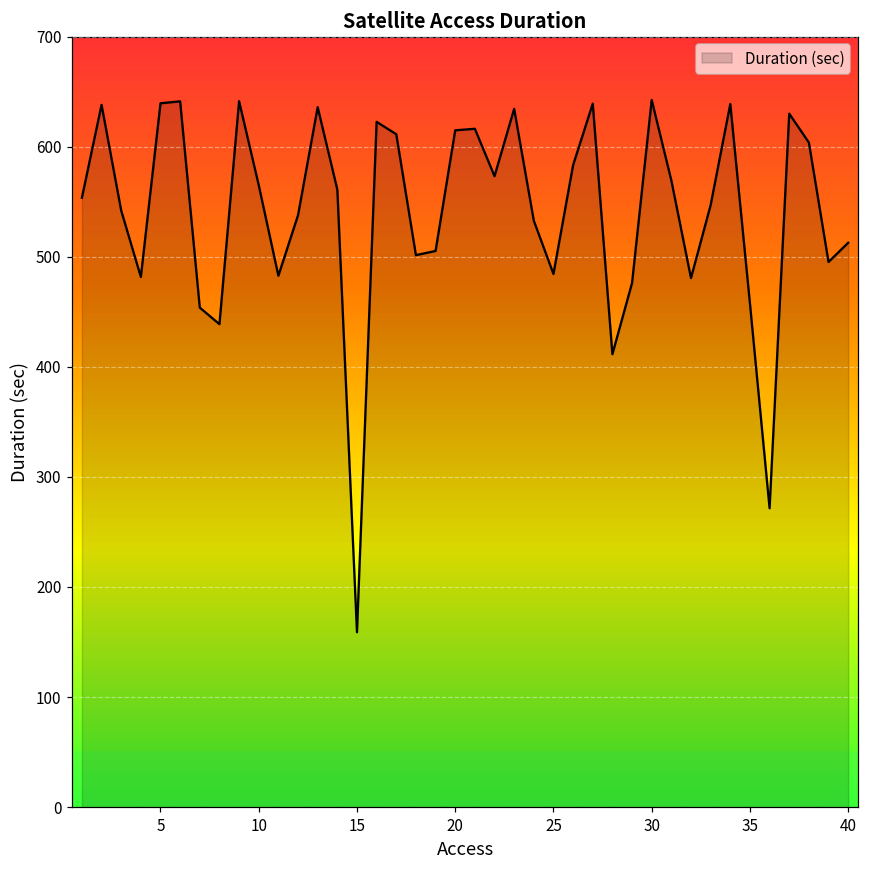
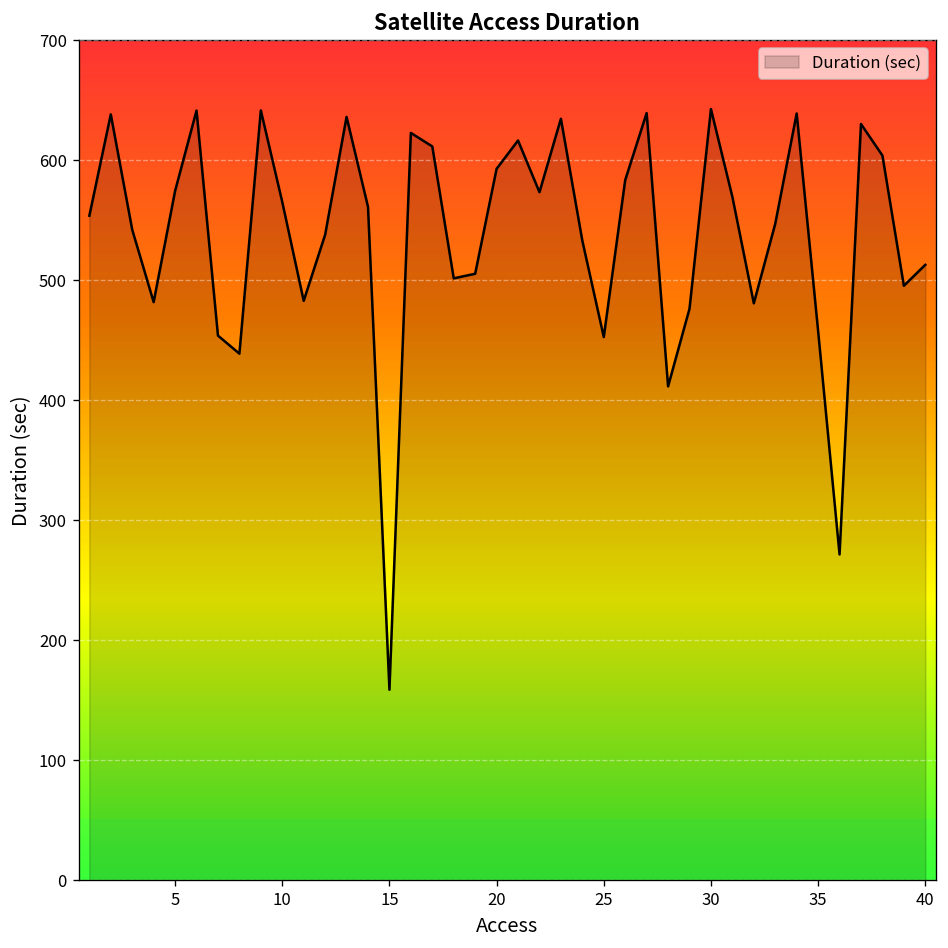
5: 639 -> 574
20: 615 -> 593
25: 484 -> 453
